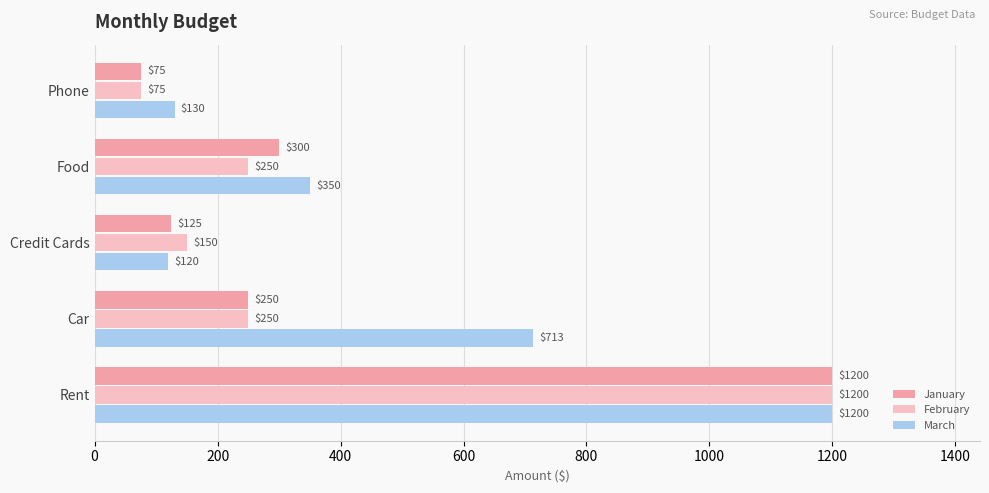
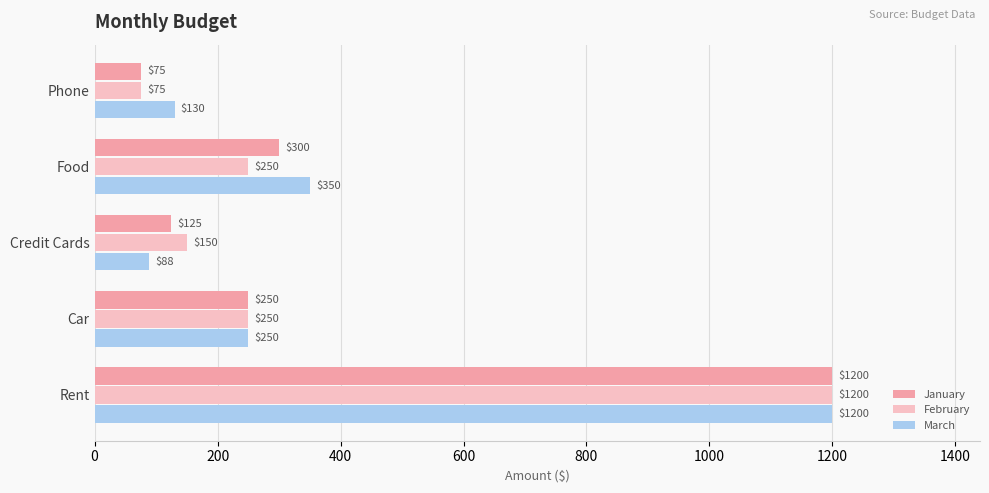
March, Credit Cards: $120 -> $88
March, Car: $713 -> $250
